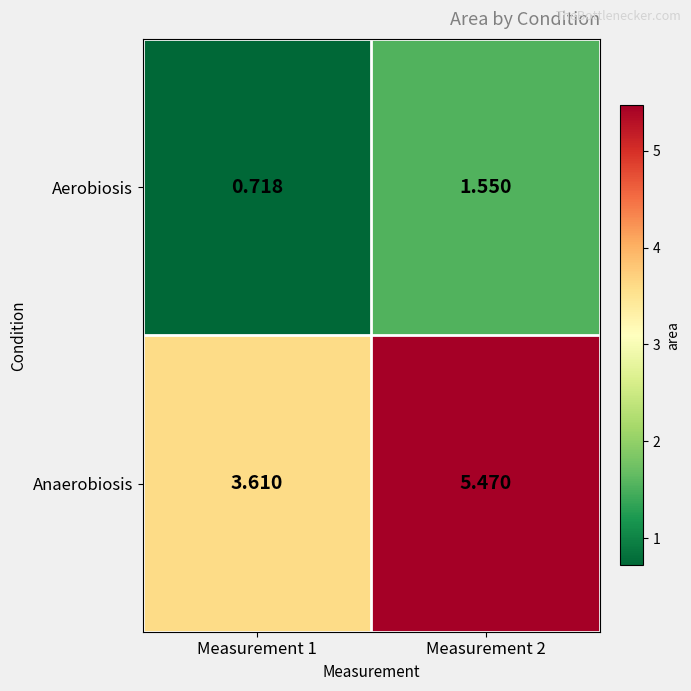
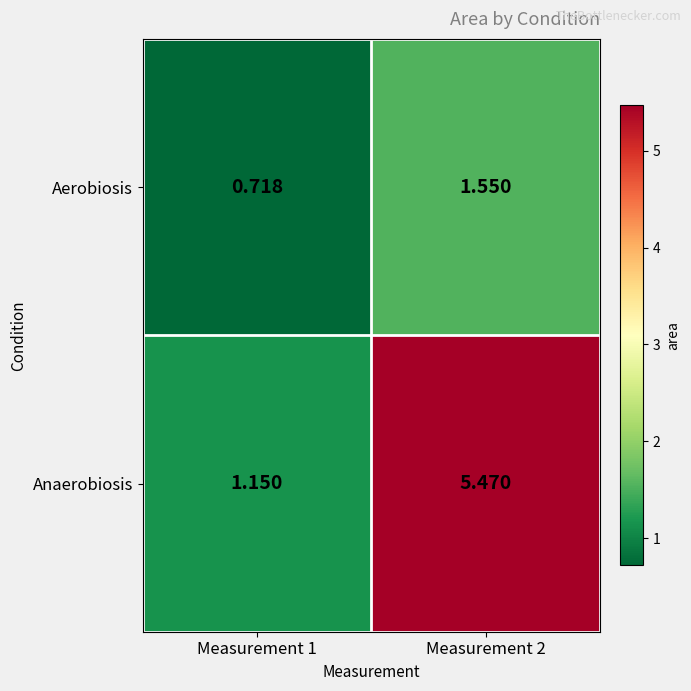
Anaerobiosis, Measurement 1: 3.610 -> 1.150
